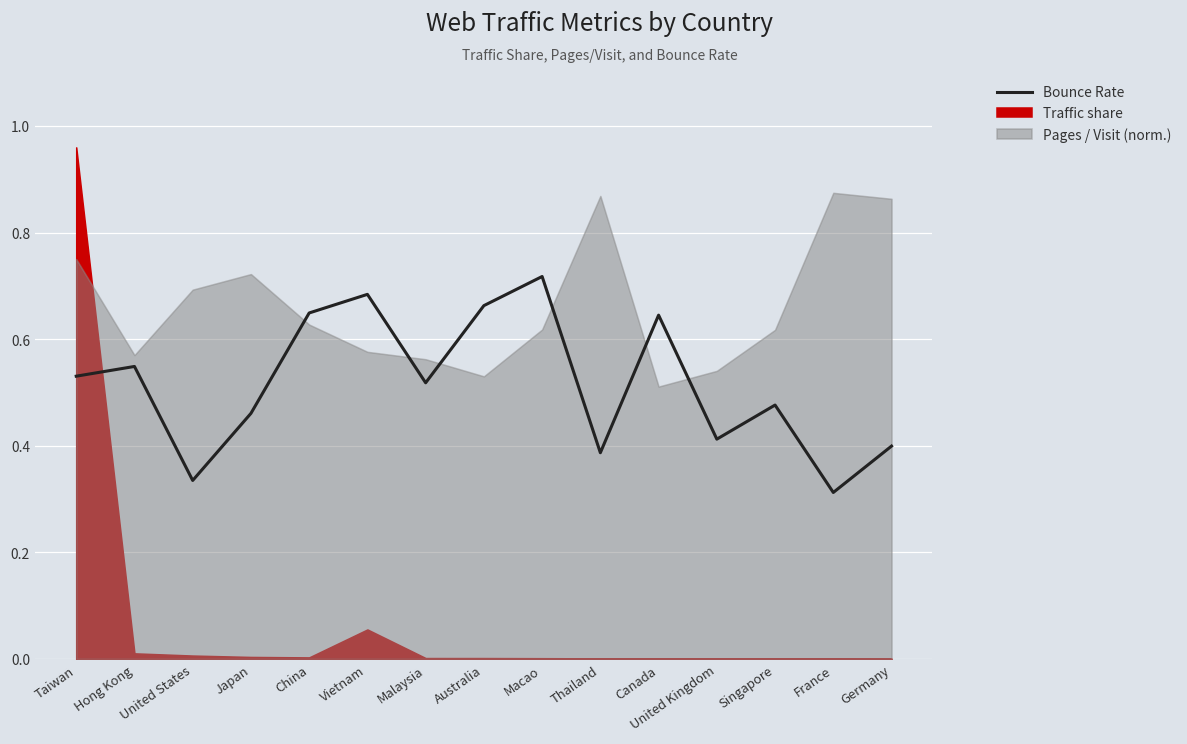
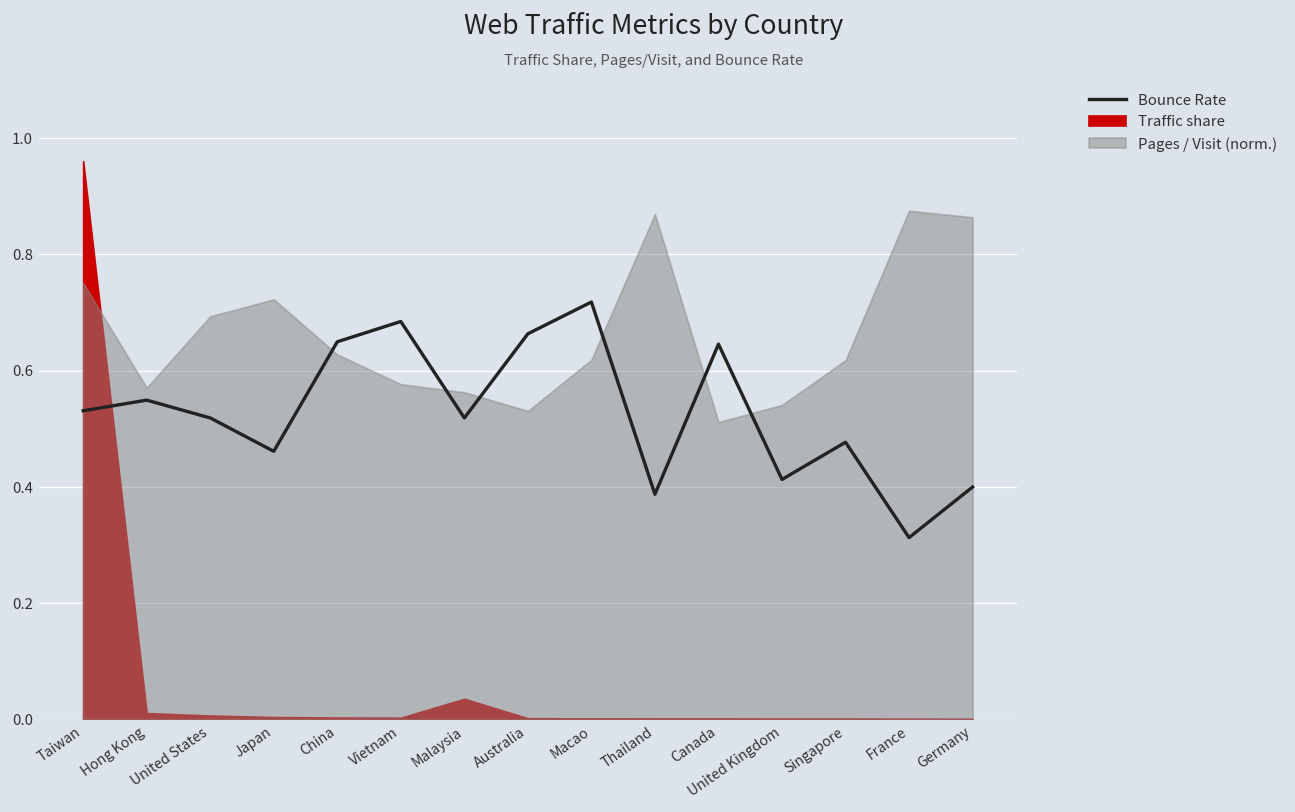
Bounce Rate, United States: 0.34 -> 0.52
Traffic share, Vietnam: 0.06 -> 0.00
Traffic share, Malaysia: 0.00 -> 0.04
